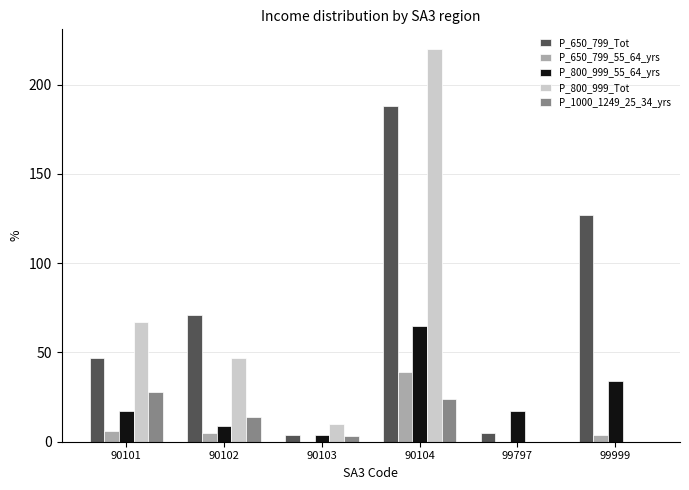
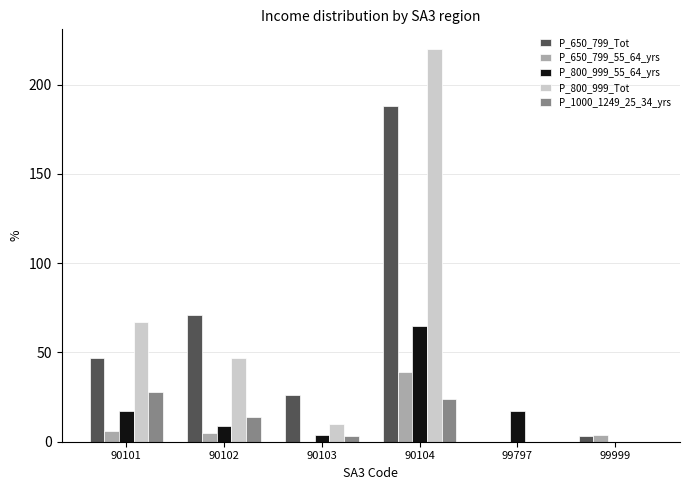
P_650_799_Tot, 90103: 4 -> 26
P_650_799_Tot, 99797: 5 -> 0
P_650_799_Tot, 99999: 127 -> 3
P_800_999_55_64_yrs, 99999: 34 -> 0
